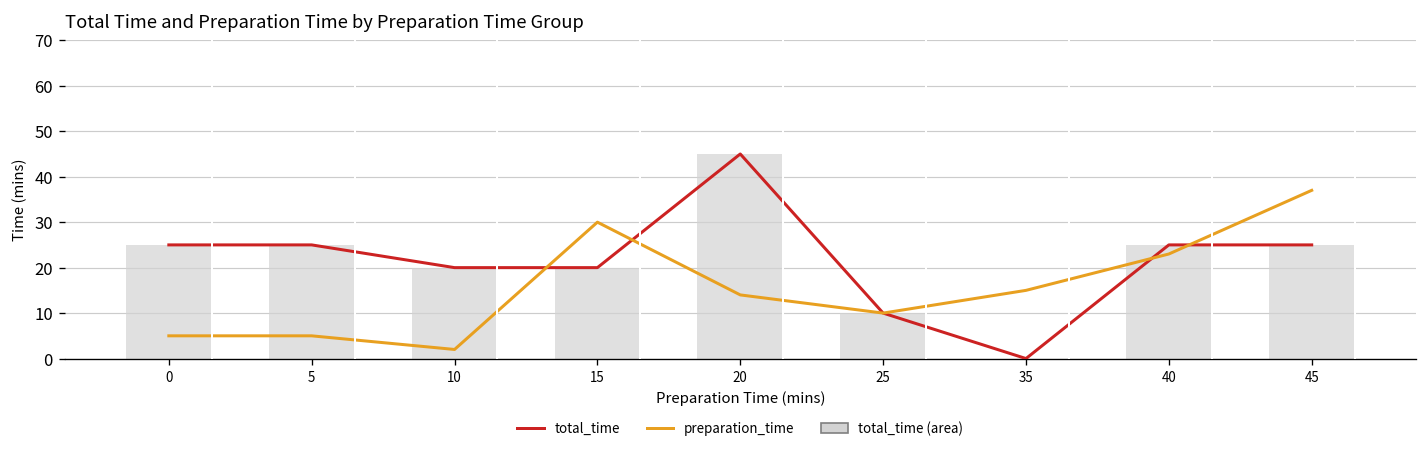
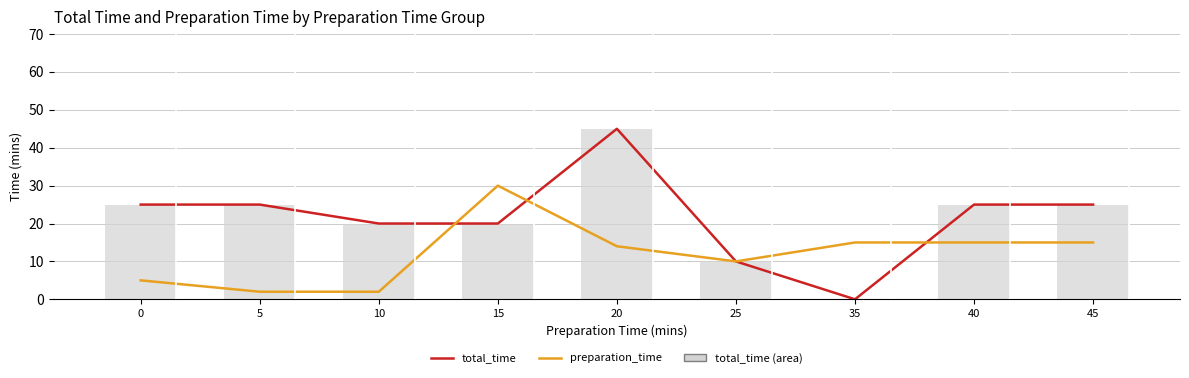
preparation_time, 5: 5 -> 2
preparation_time, 40: 23 -> 15
preparation_time, 45: 37 -> 15
